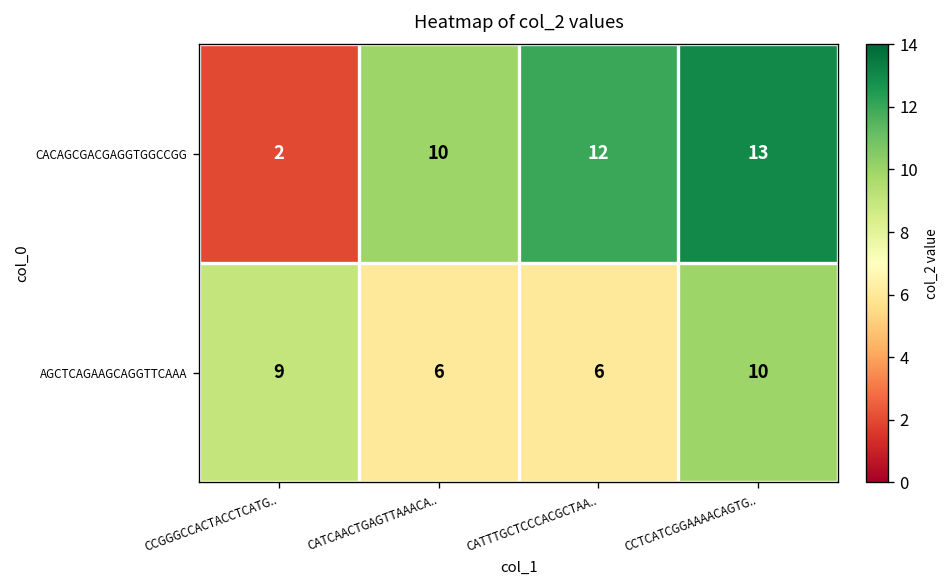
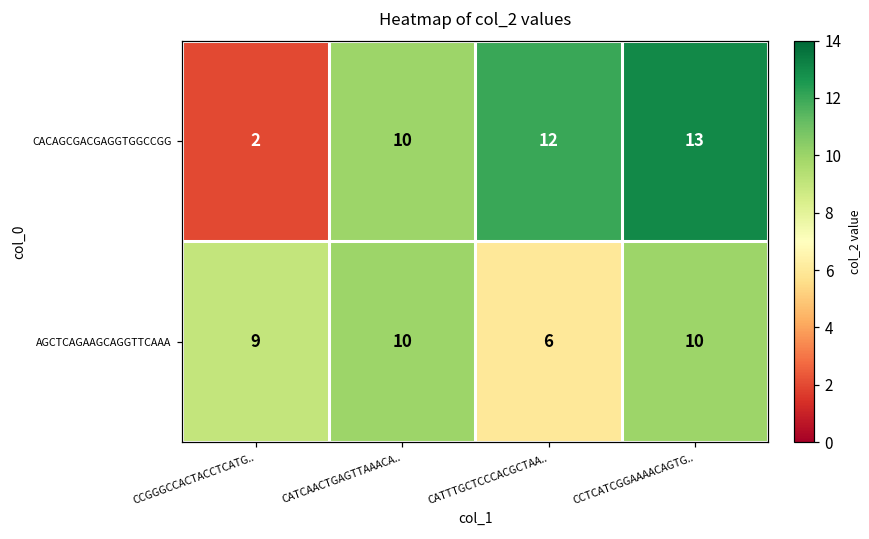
AGCTCAGAAGCAGGTTCAAA, CATCAACTGAGTTAAACA..: 6 -> 10
